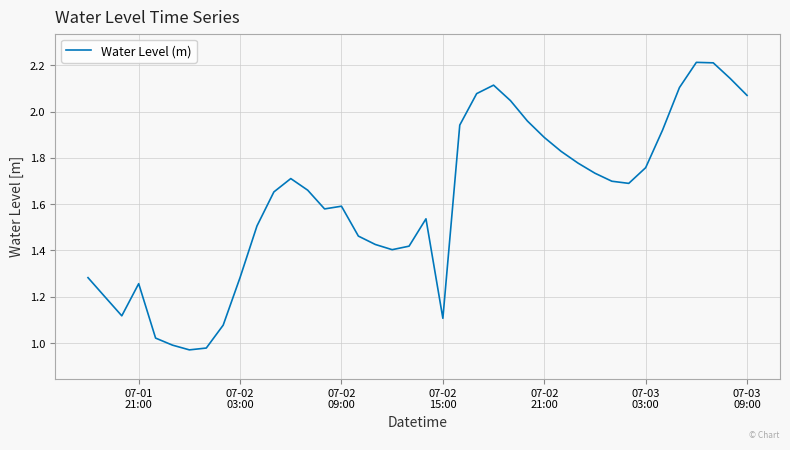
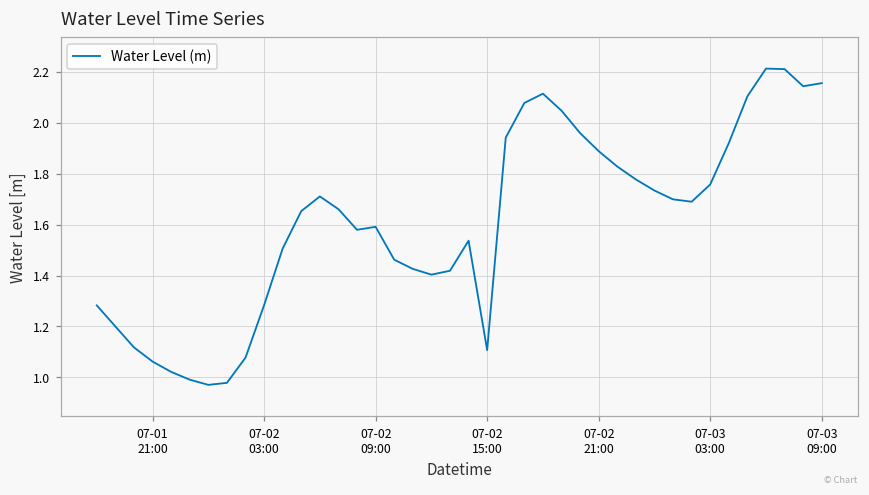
07-01 21:00: 1.26 -> 1.06
07-03 09:00: 2.07 -> 2.16
